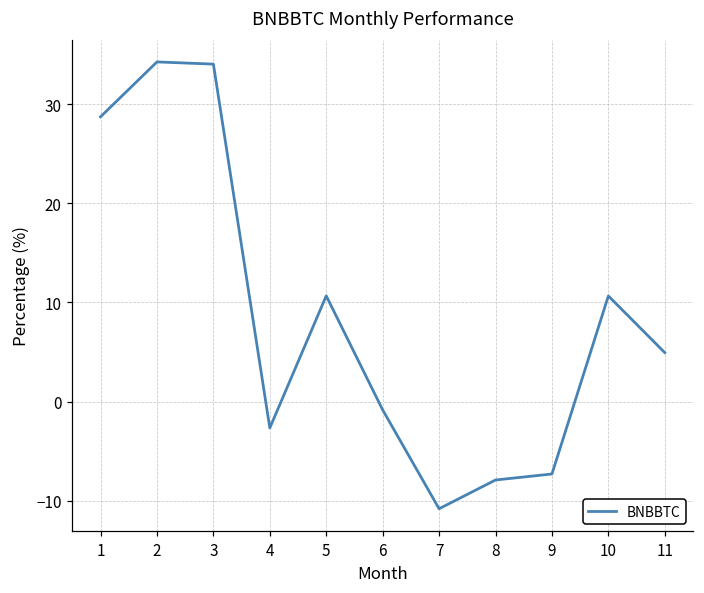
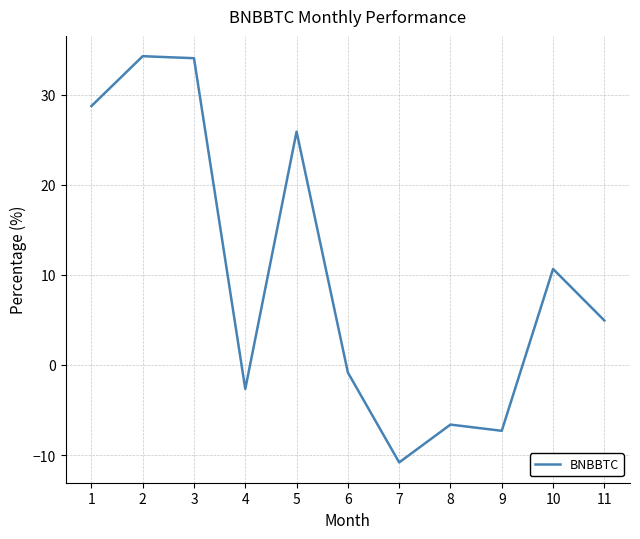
5: 11 -> 26
8: -8 -> -7
